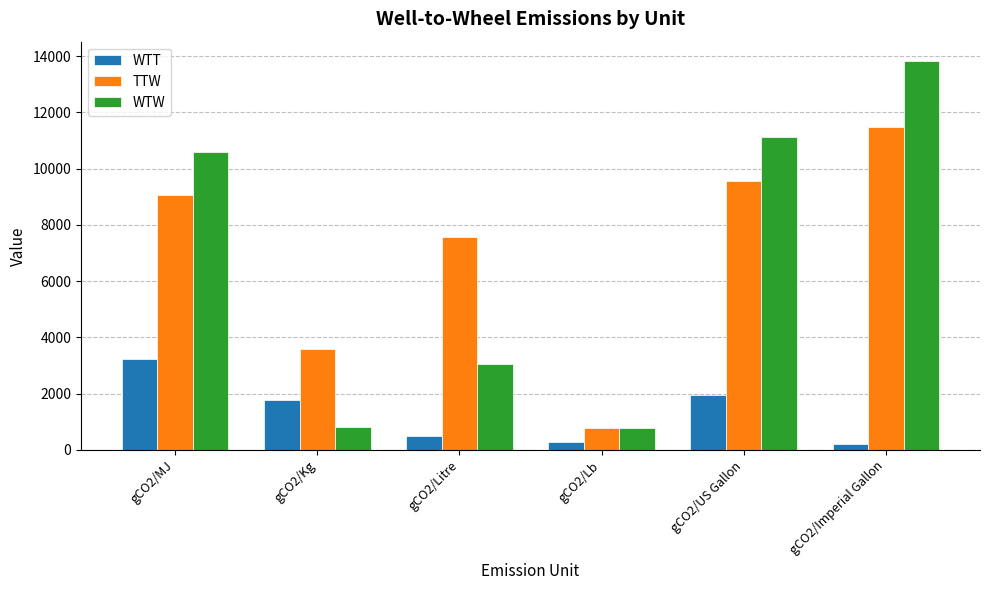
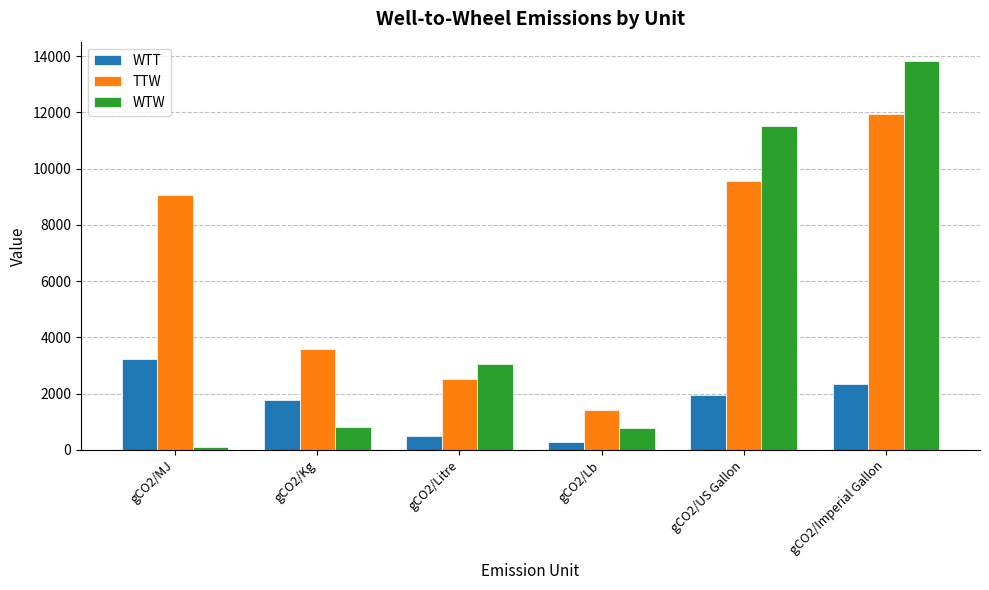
WTW, gCO2/MJ: 10600 -> 100
TTW, gCO2/Litre: 7600 -> 2500
TTW, gCO2/Lb: 800 -> 1400
WTW, gCO2/US Gallon: 11100 -> 11500
WTT, gCO2/Imperial Gallon: 200 -> 2300
TTW, gCO2/Imperial Gallon: 11500 -> 11900
